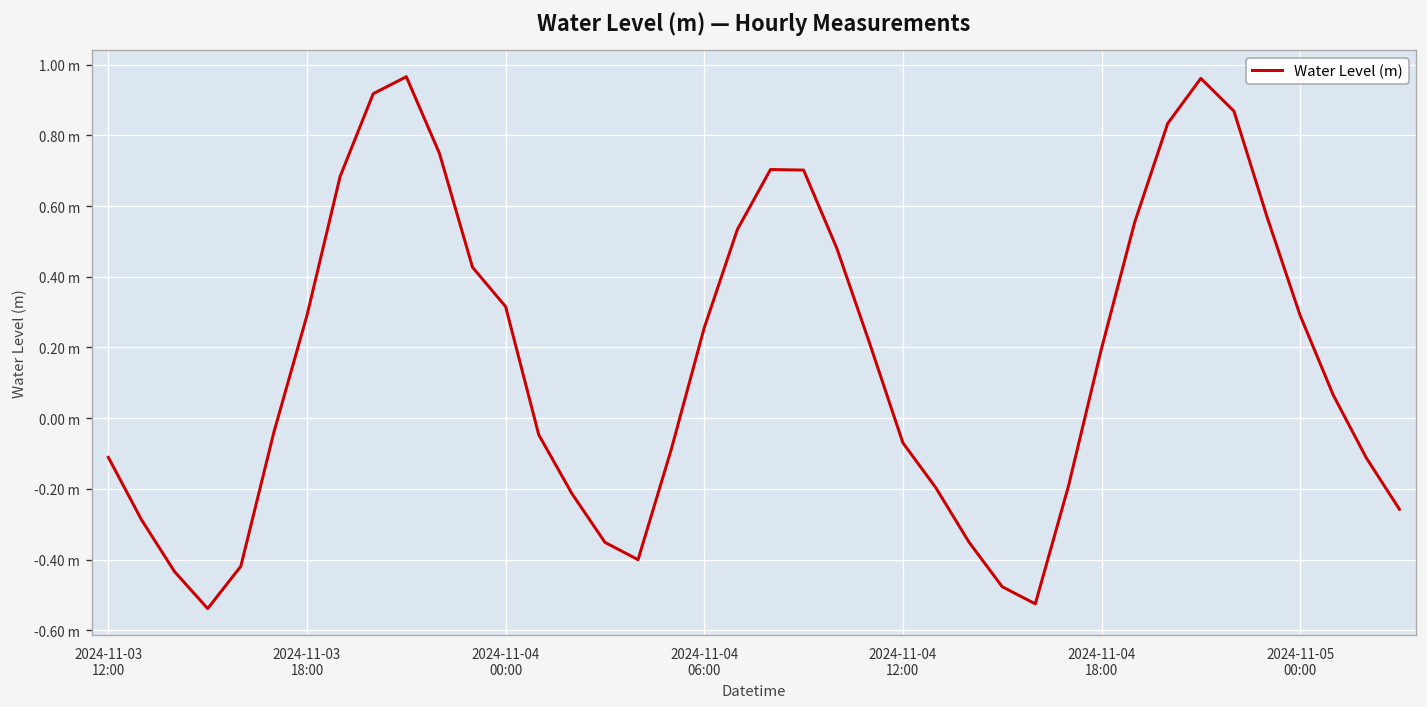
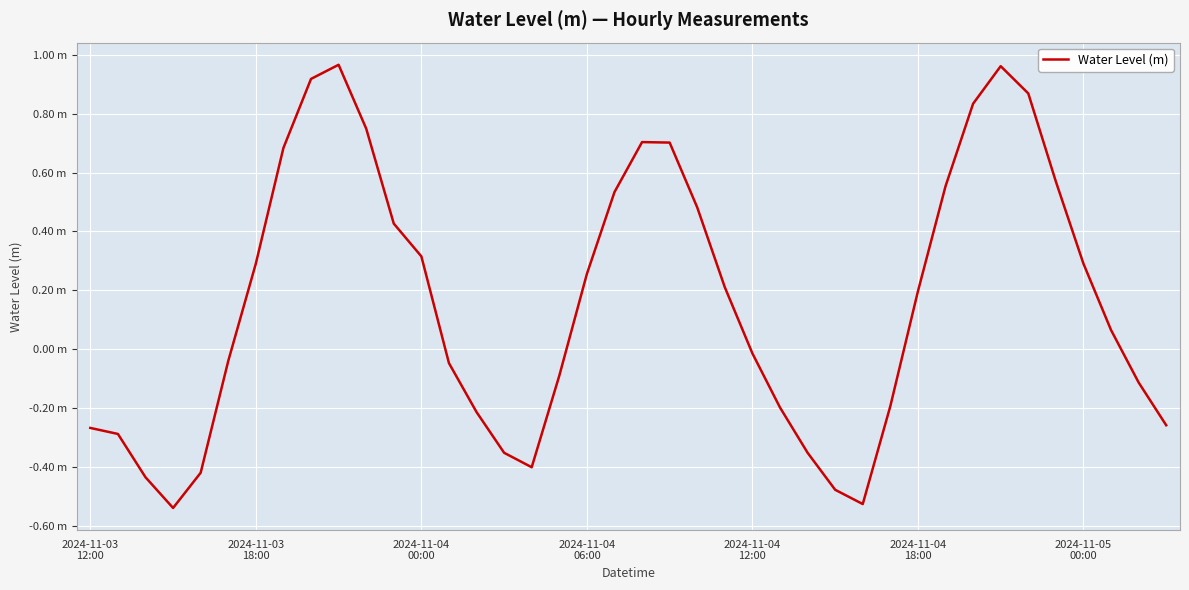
2024-11-03 12:00: -0.11 m -> -0.27 m
2024-11-04 12:00: -0.07 m -> -0.01 m
